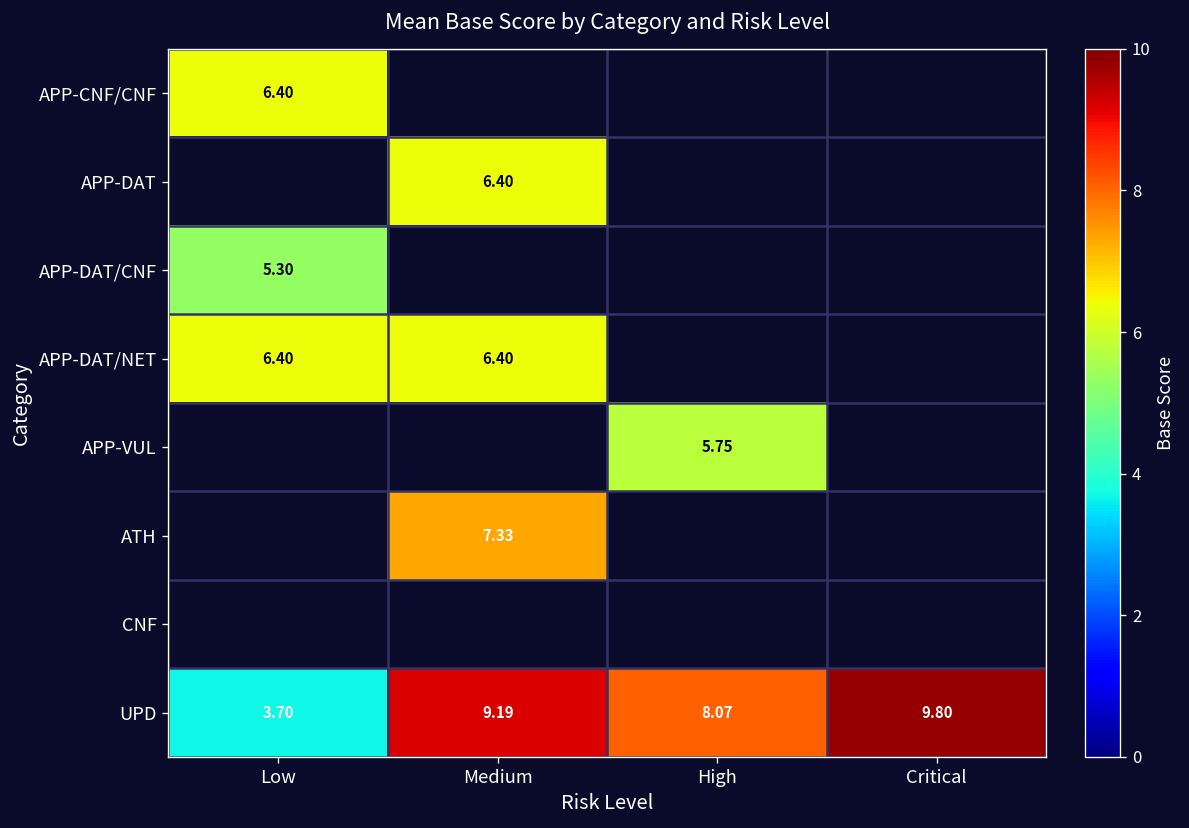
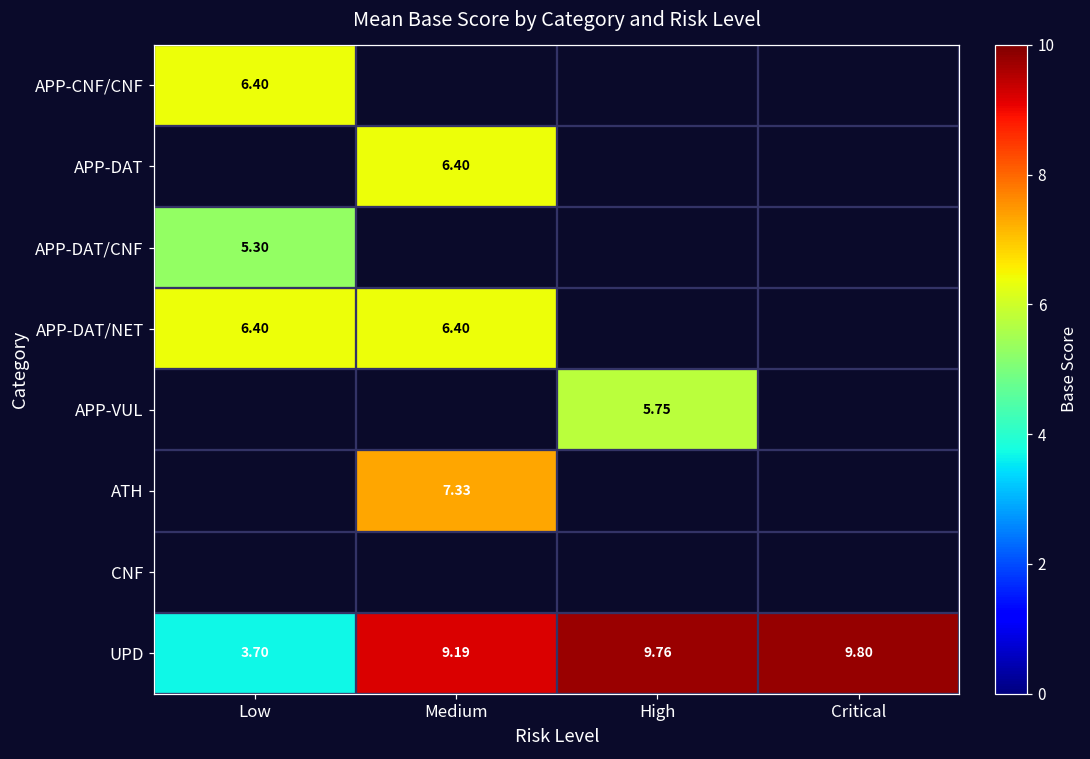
UPD, High: 8.07 -> 9.76
